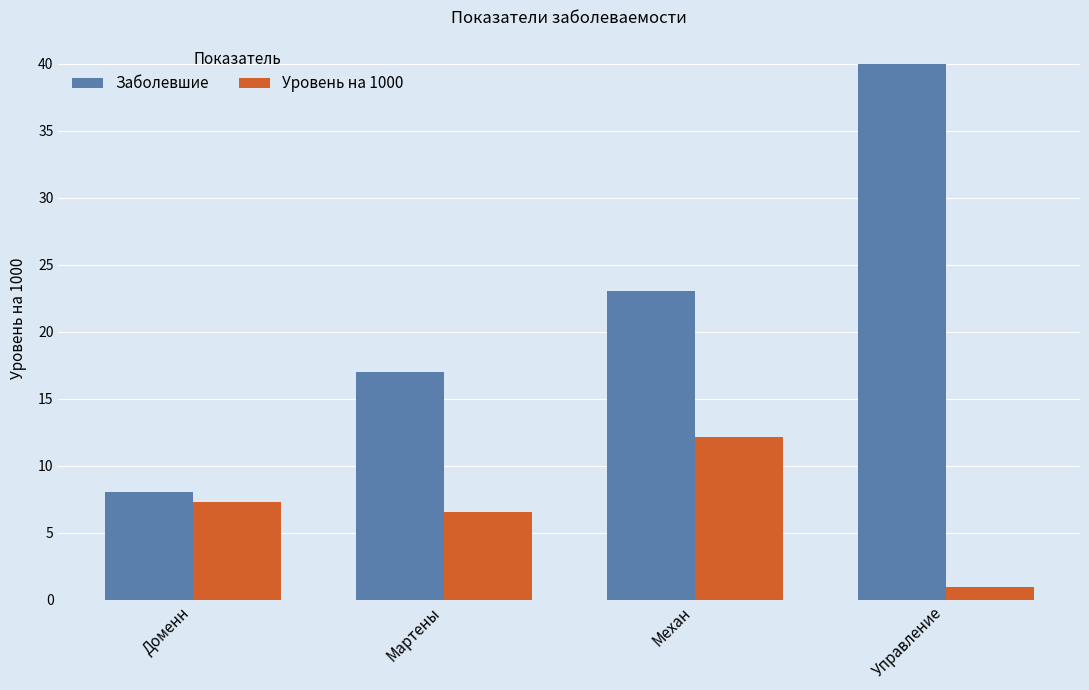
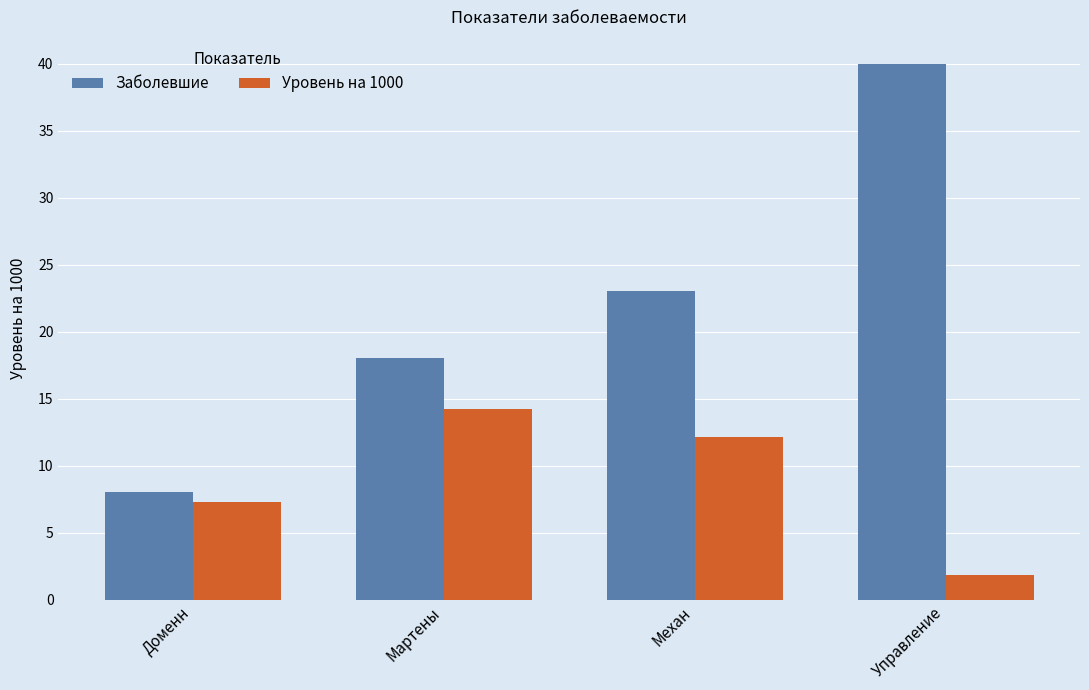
Заболевшие, Мартены: 17 -> 18
Уровень на 1000, Мартены: 6.6 -> 14.2
Уровень на 1000, Управление: 0.9 -> 1.9
